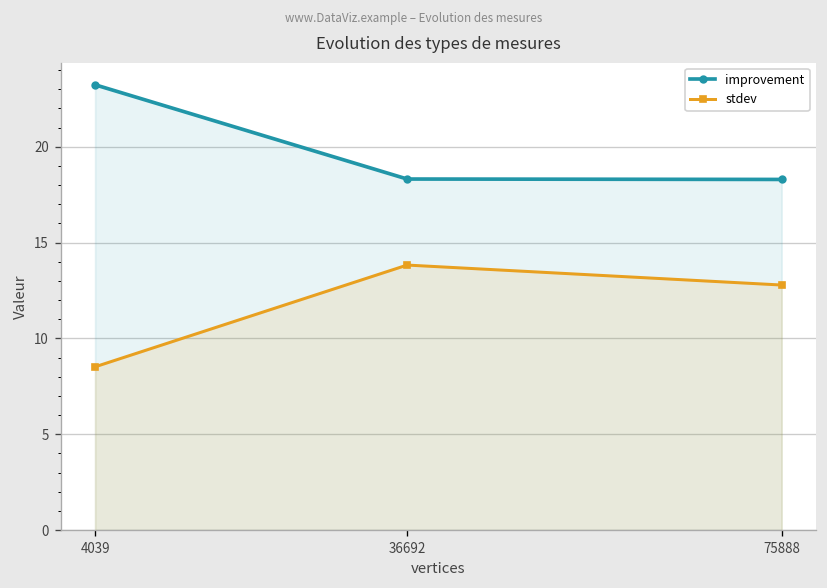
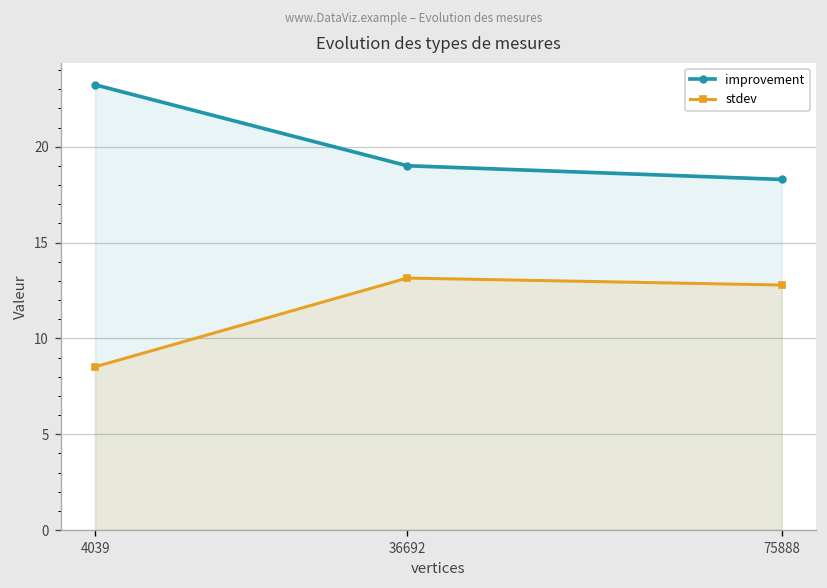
improvement, 36692: 18.3 -> 19.0
stdev, 36692: 13.8 -> 13.1
